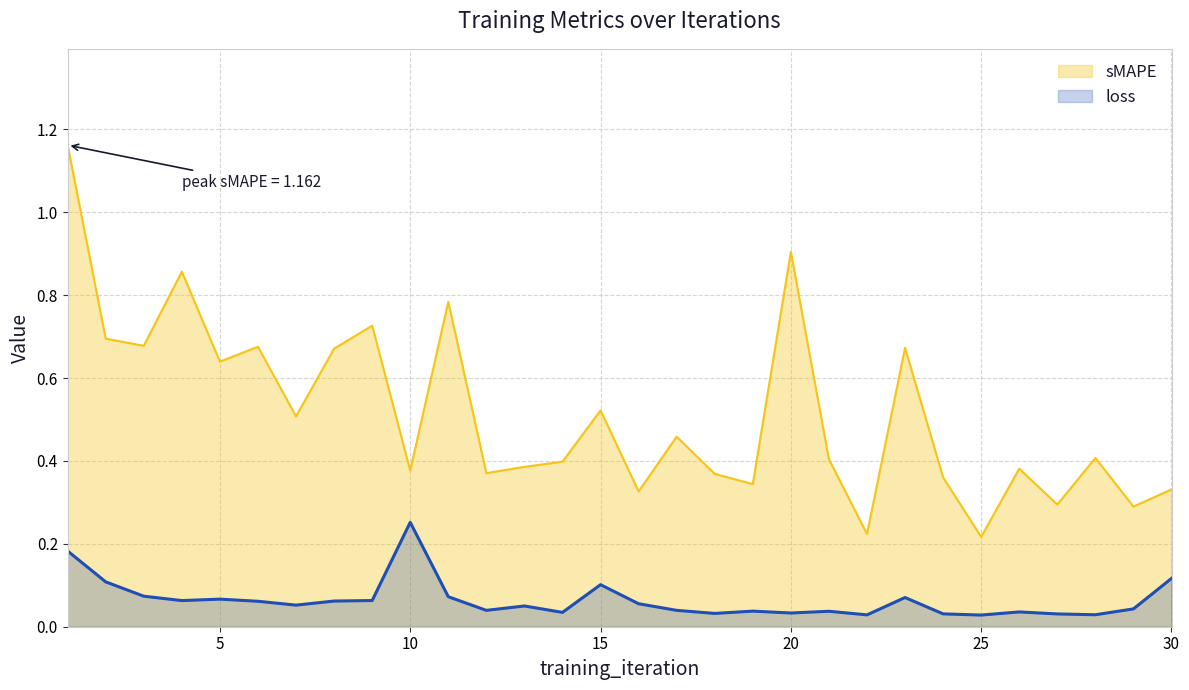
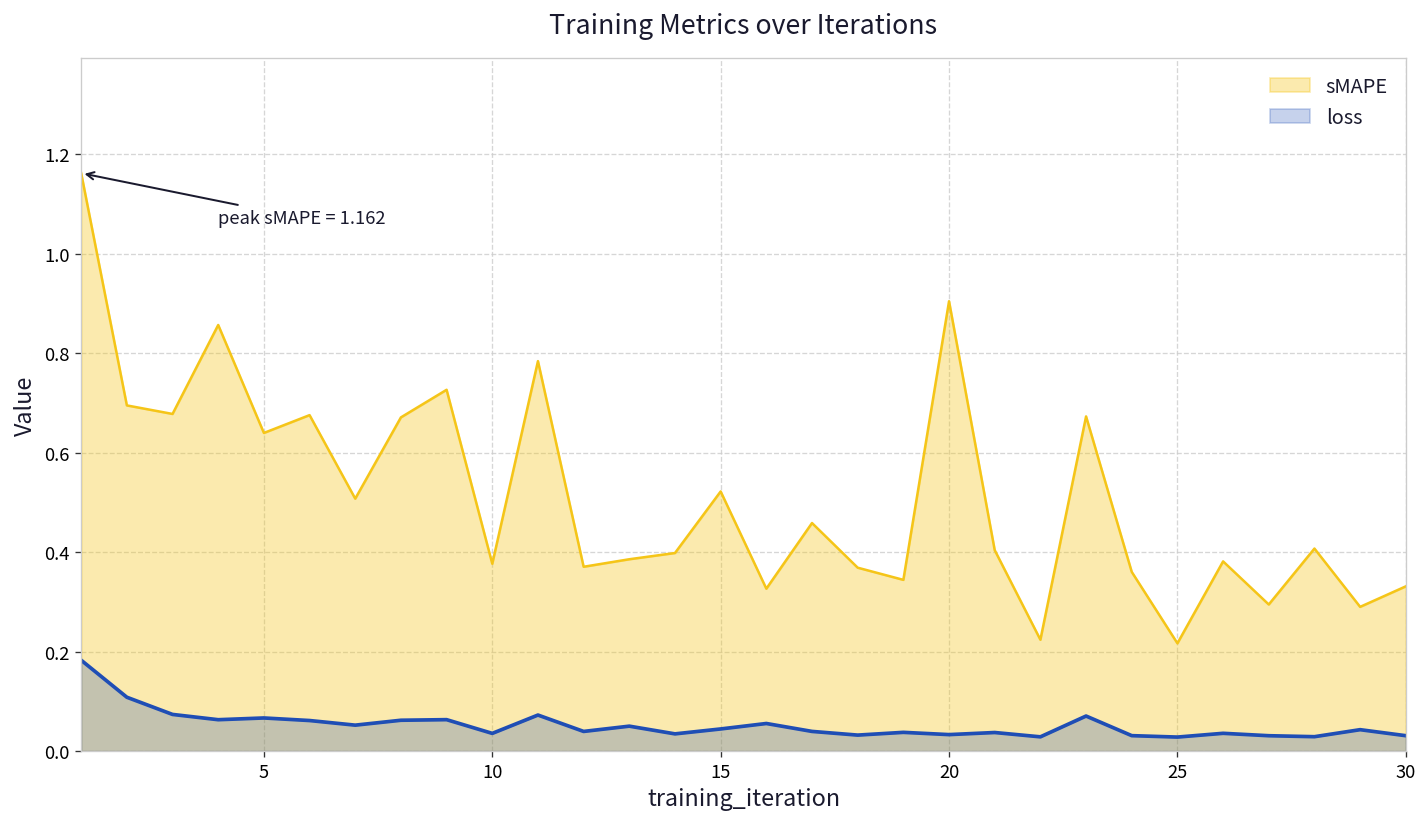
loss, 10: 0.25 -> 0.04
loss, 15: 0.10 -> 0.04
loss, 30: 0.12 -> 0.03
